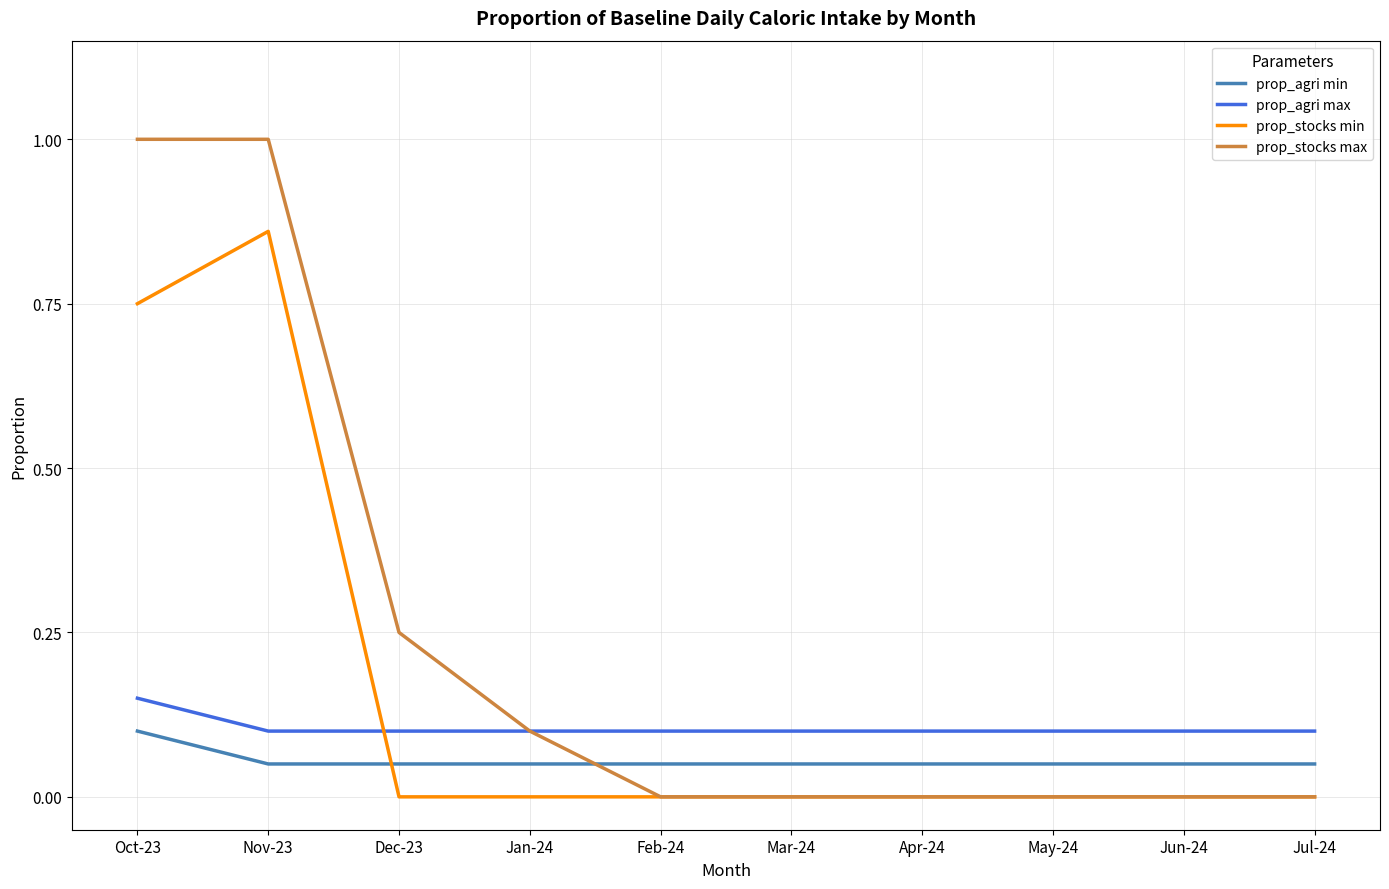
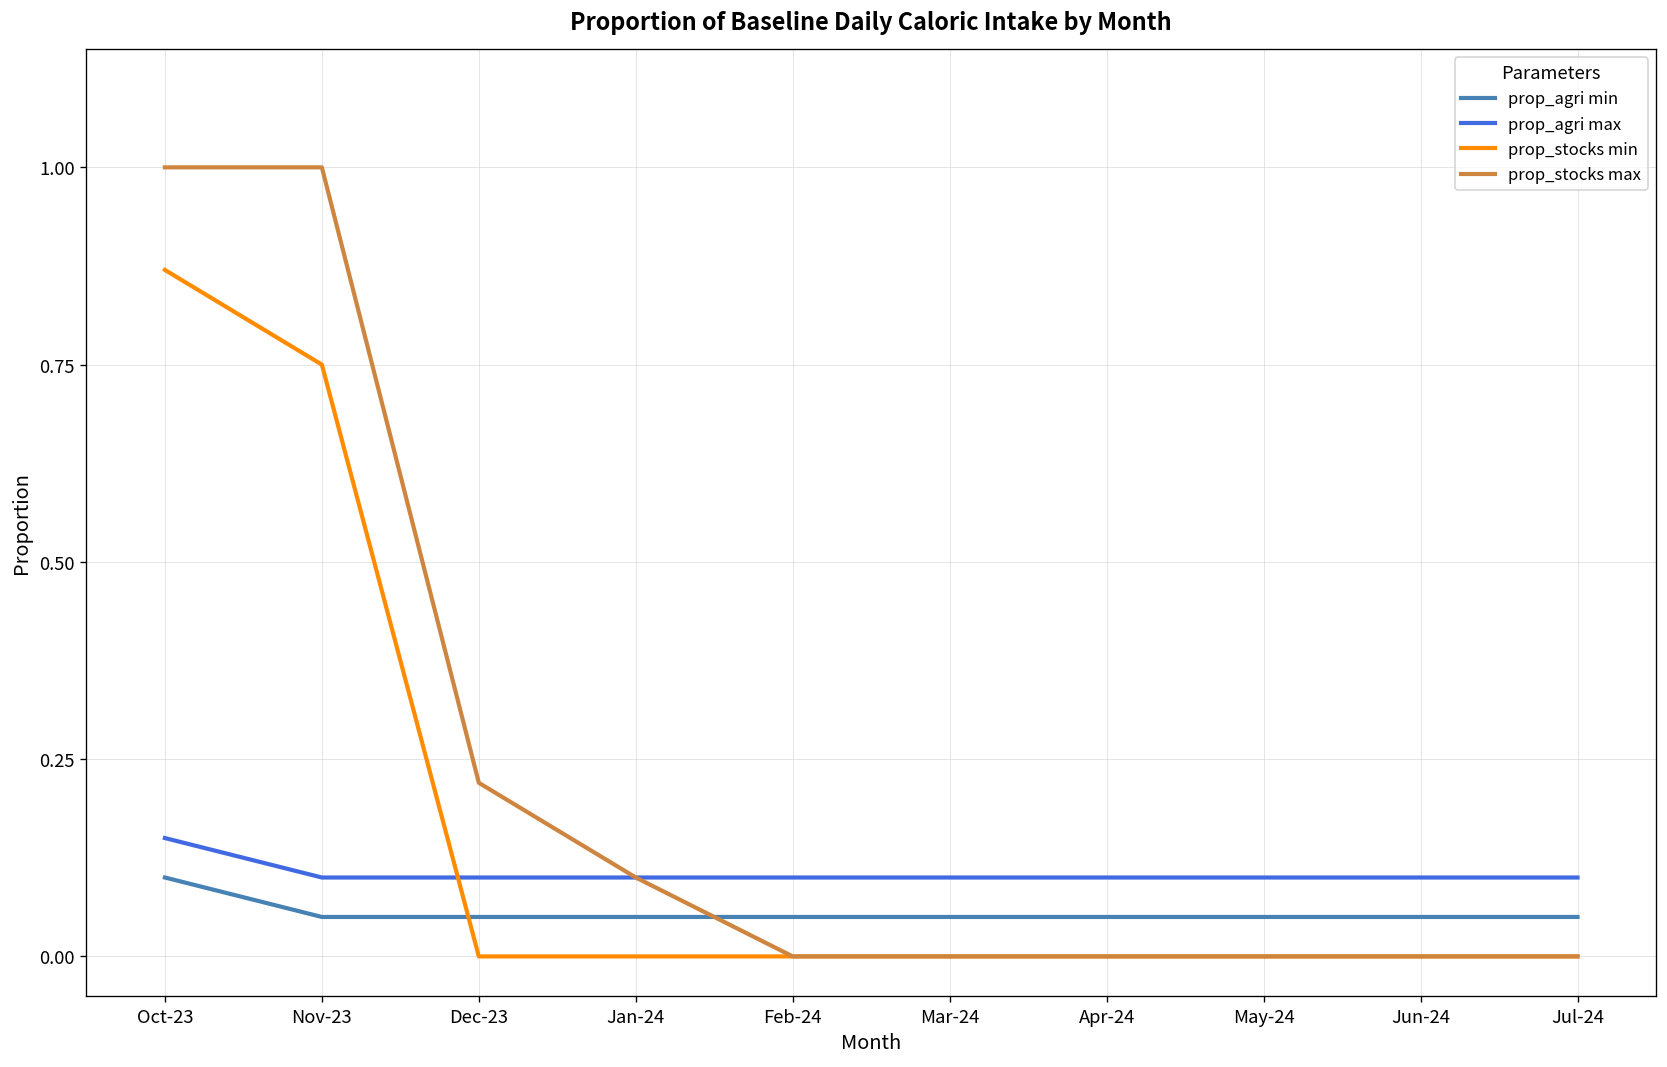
prop_stocks min, Oct-23: 0.75 -> 0.87
prop_stocks min, Nov-23: 0.86 -> 0.75
prop_stocks max, Dec-23: 0.25 -> 0.22
